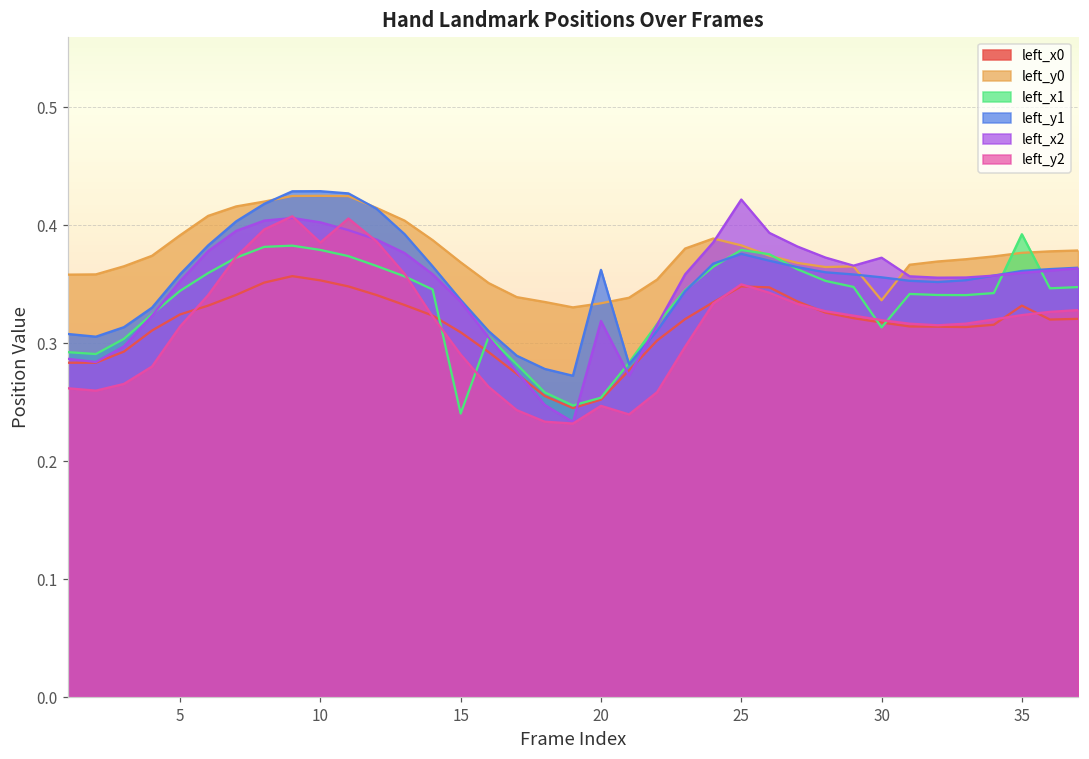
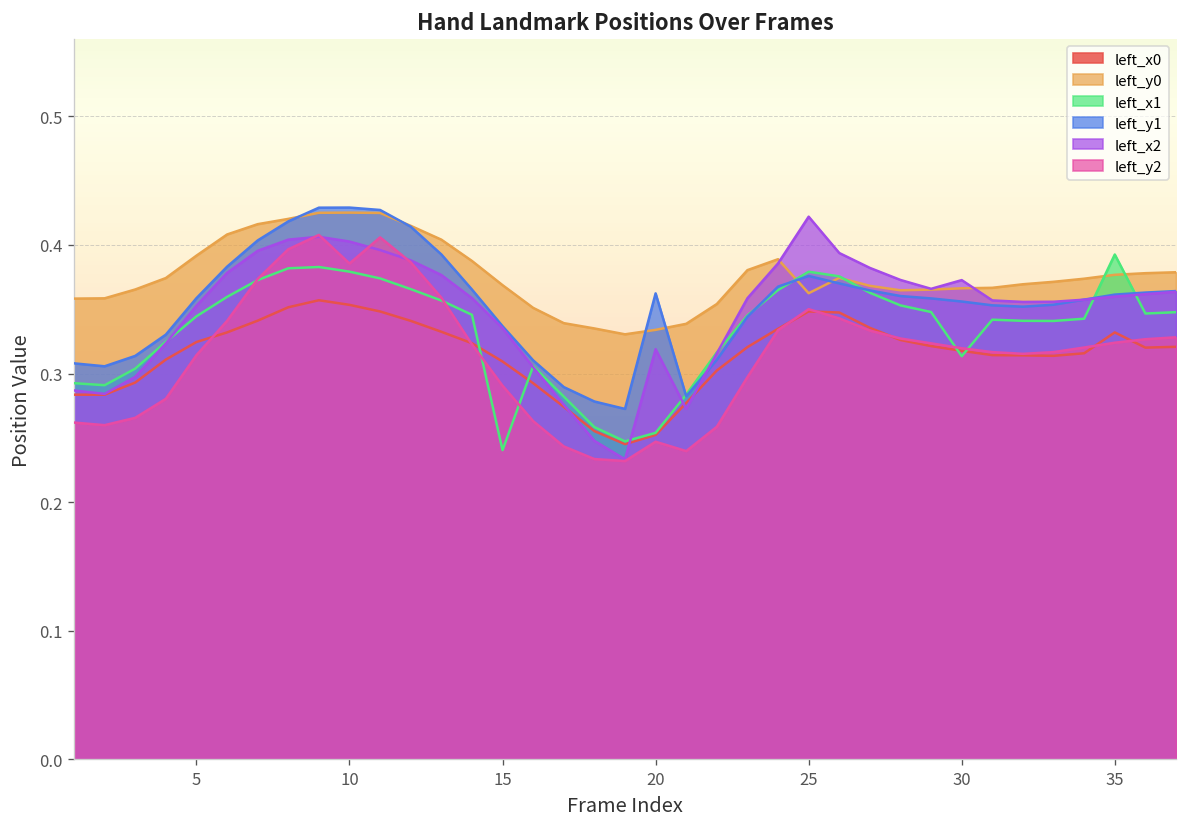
left_y0, 25: 0.383 -> 0.362
left_y0, 30: 0.336 -> 0.366
